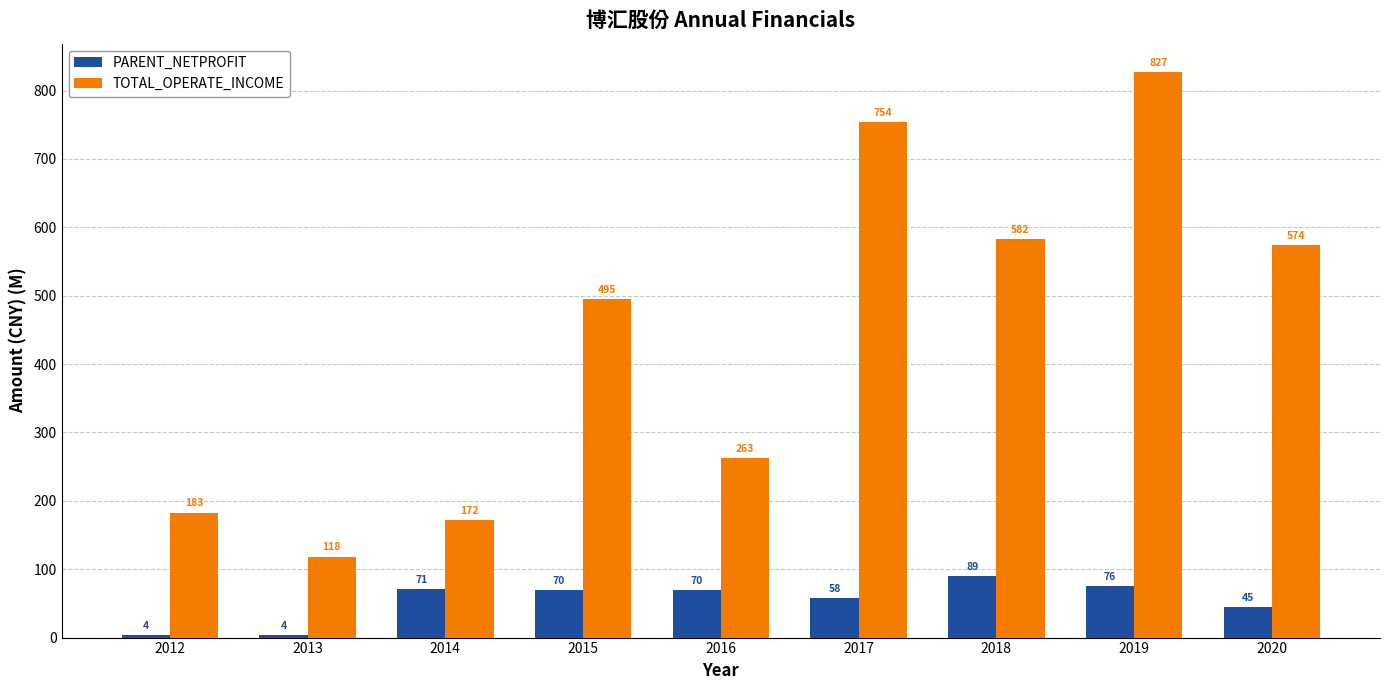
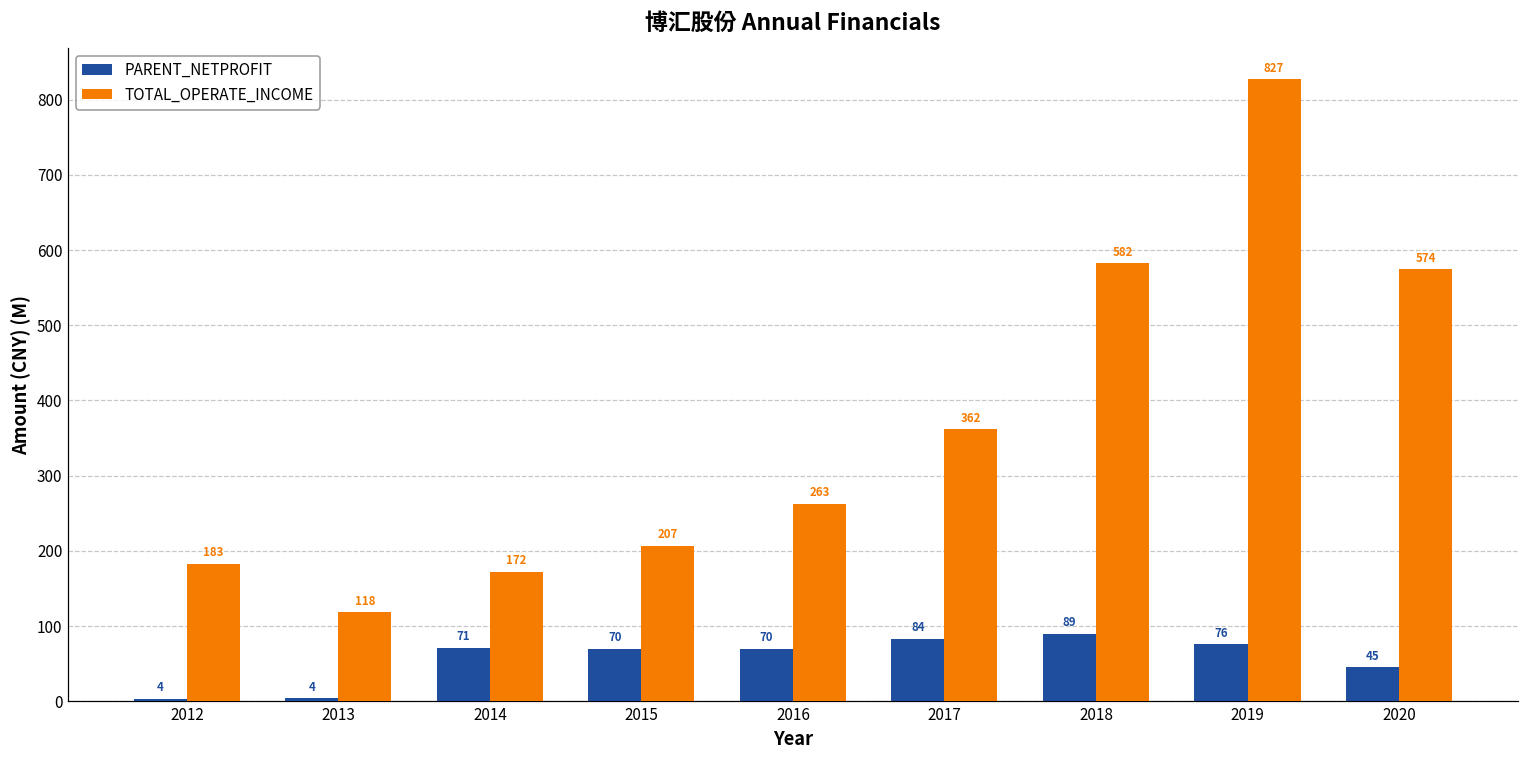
TOTAL_OPERATE_INCOME, 2015: 495 -> 207
PARENT_NETPROFIT, 2017: 58 -> 84
TOTAL_OPERATE_INCOME, 2017: 754 -> 362
